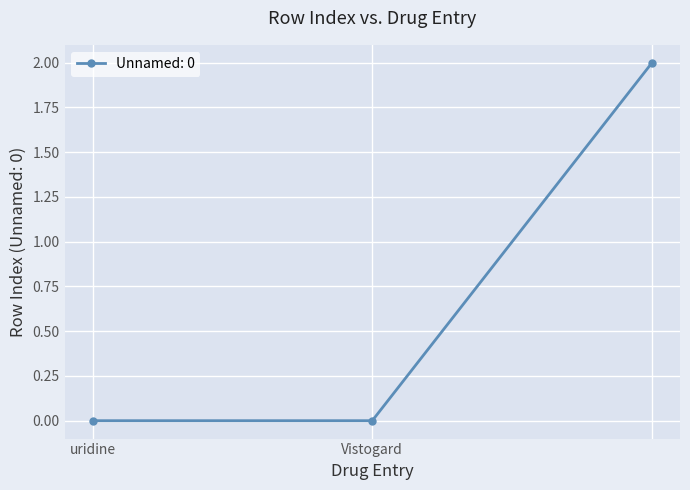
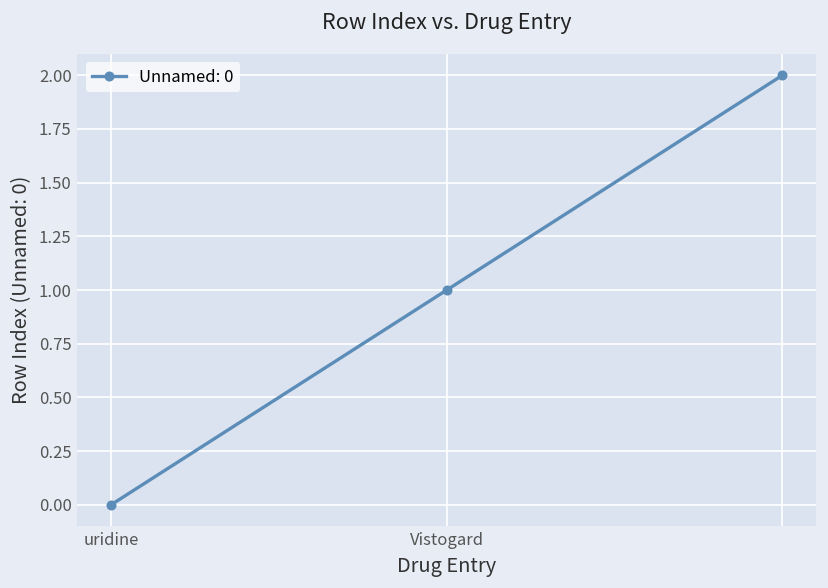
Vistogard: 0 -> 1
